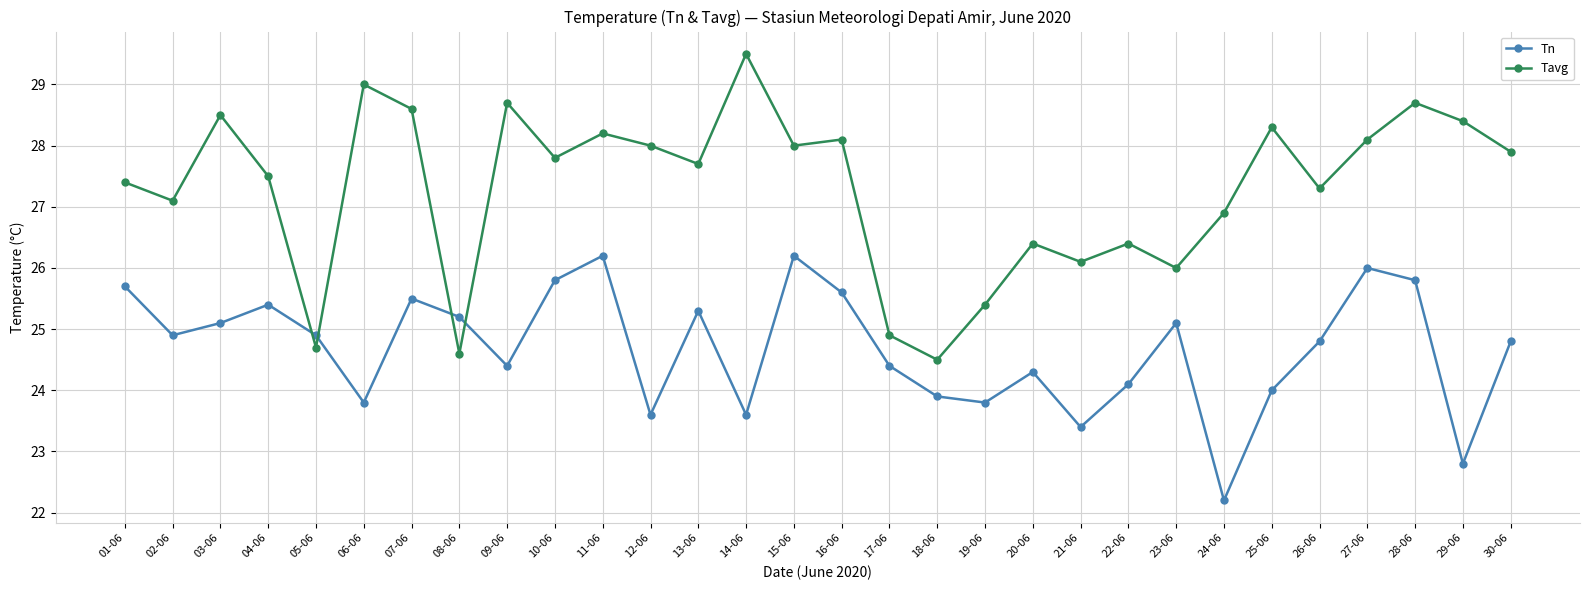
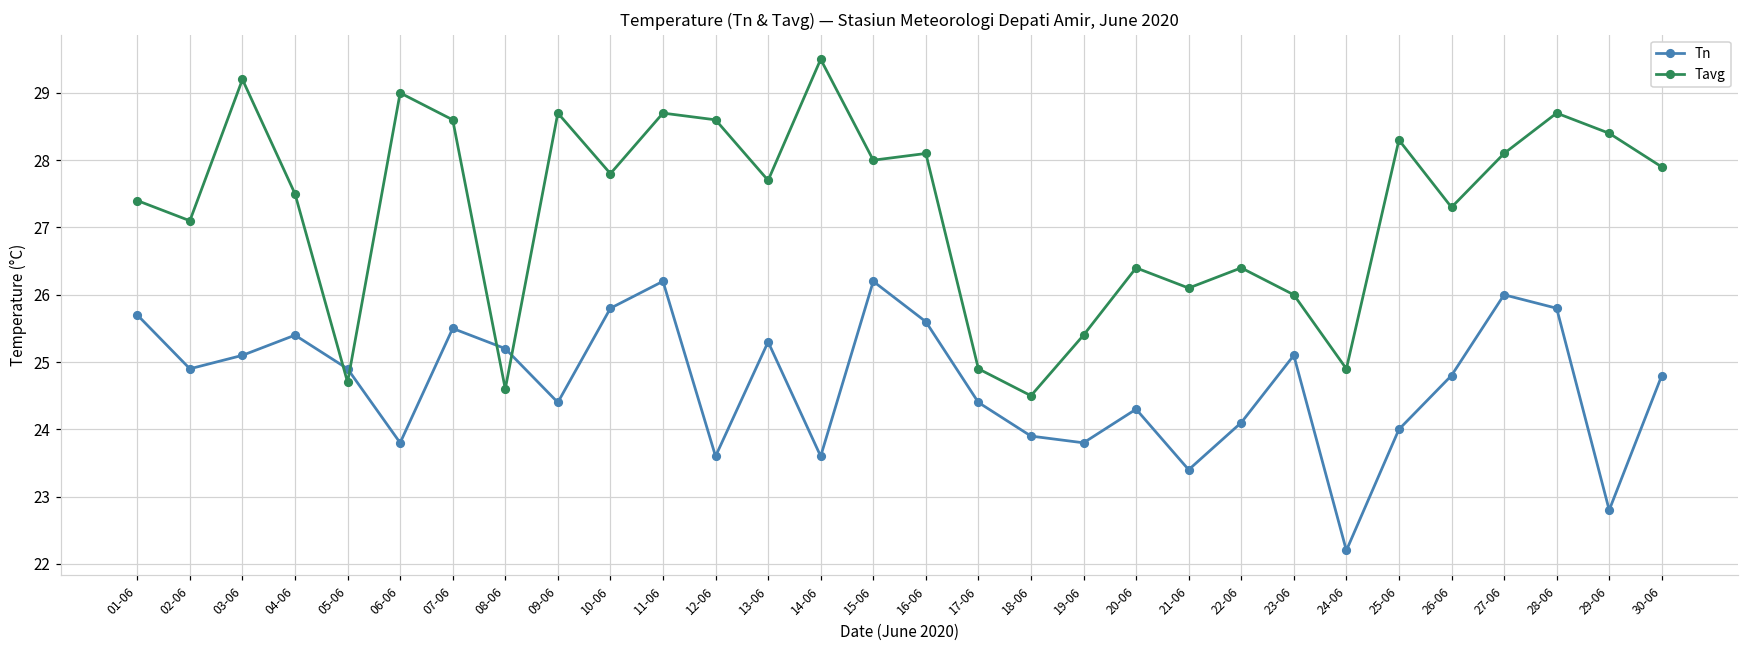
Tavg, 03-06: 28.5 -> 29.2
Tavg, 11-06: 28.2 -> 28.7
Tavg, 12-06: 28.0 -> 28.6
Tavg, 24-06: 26.9 -> 24.9
